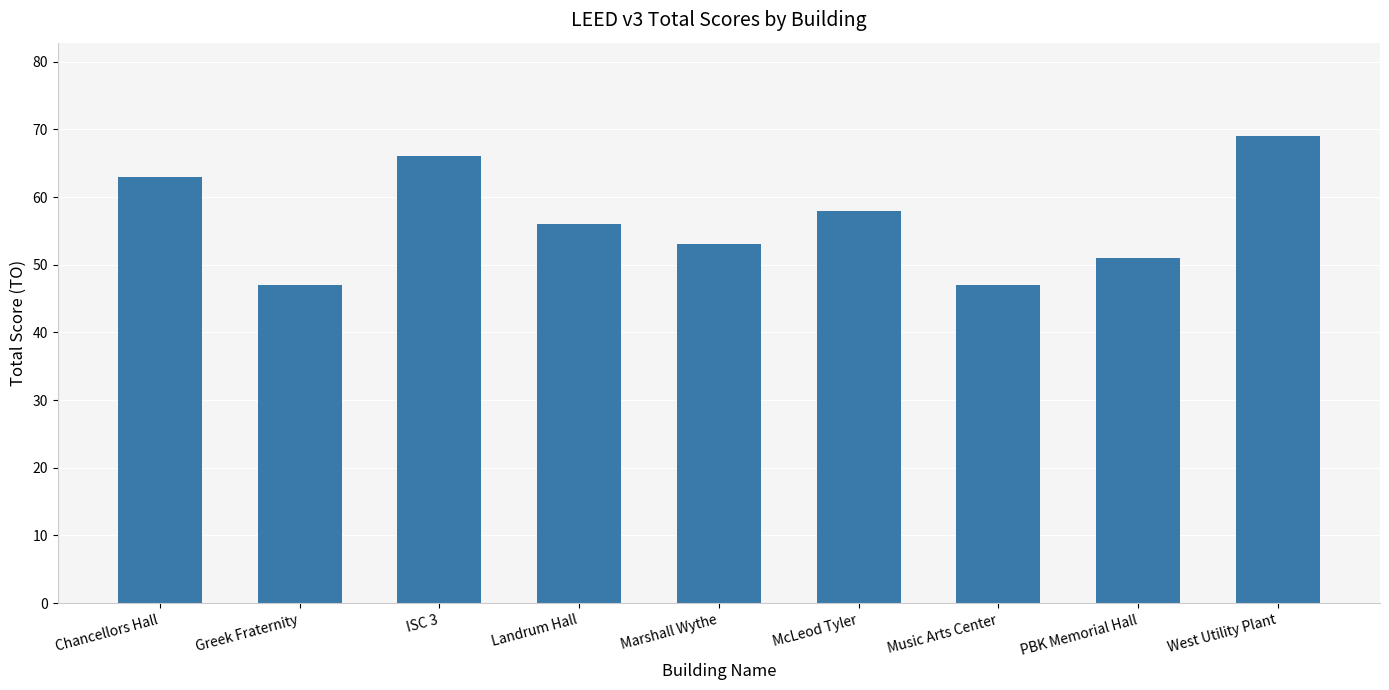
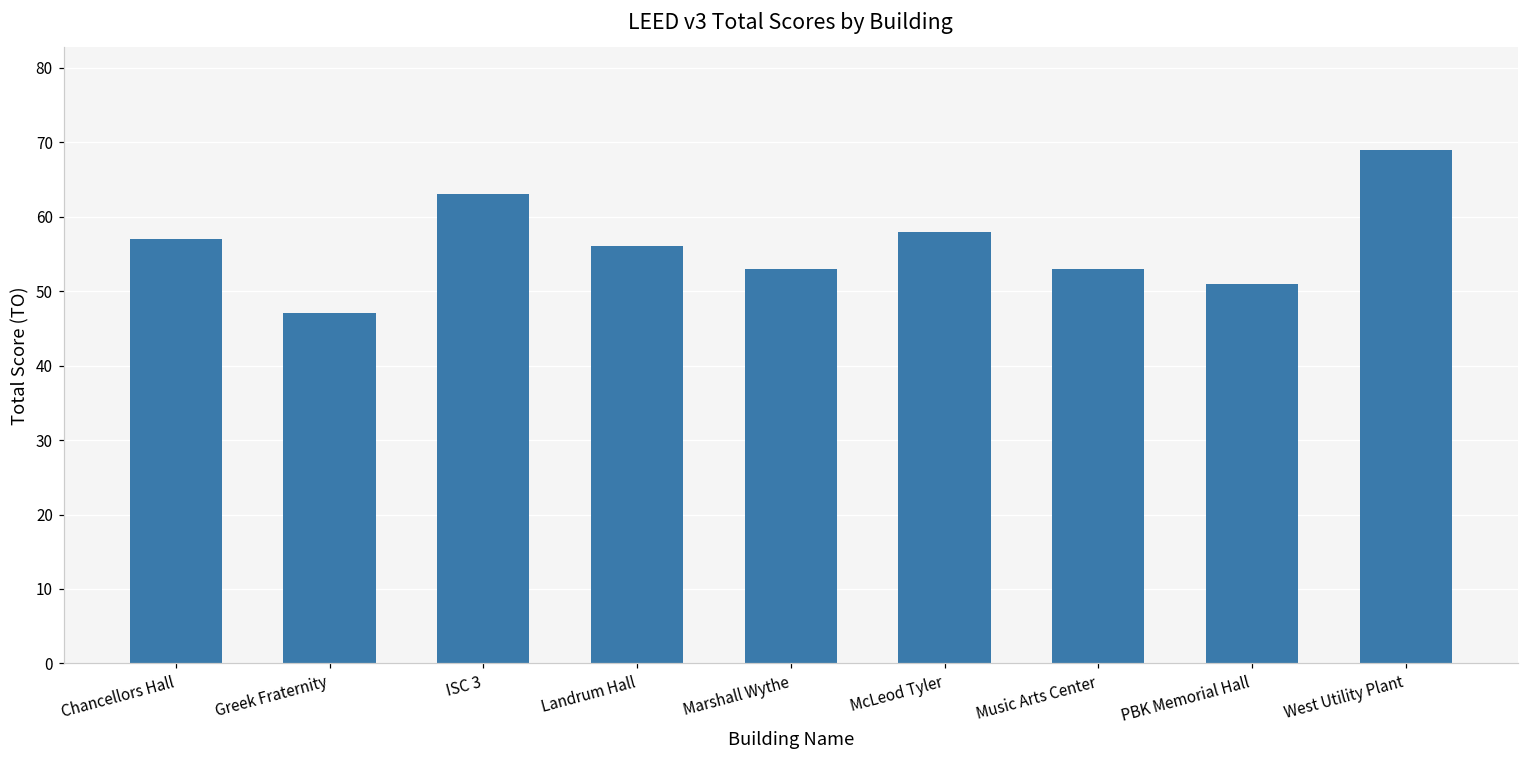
Chancellors Hall: 63 -> 57
ISC 3: 66 -> 63
Music Arts Center: 47 -> 53
